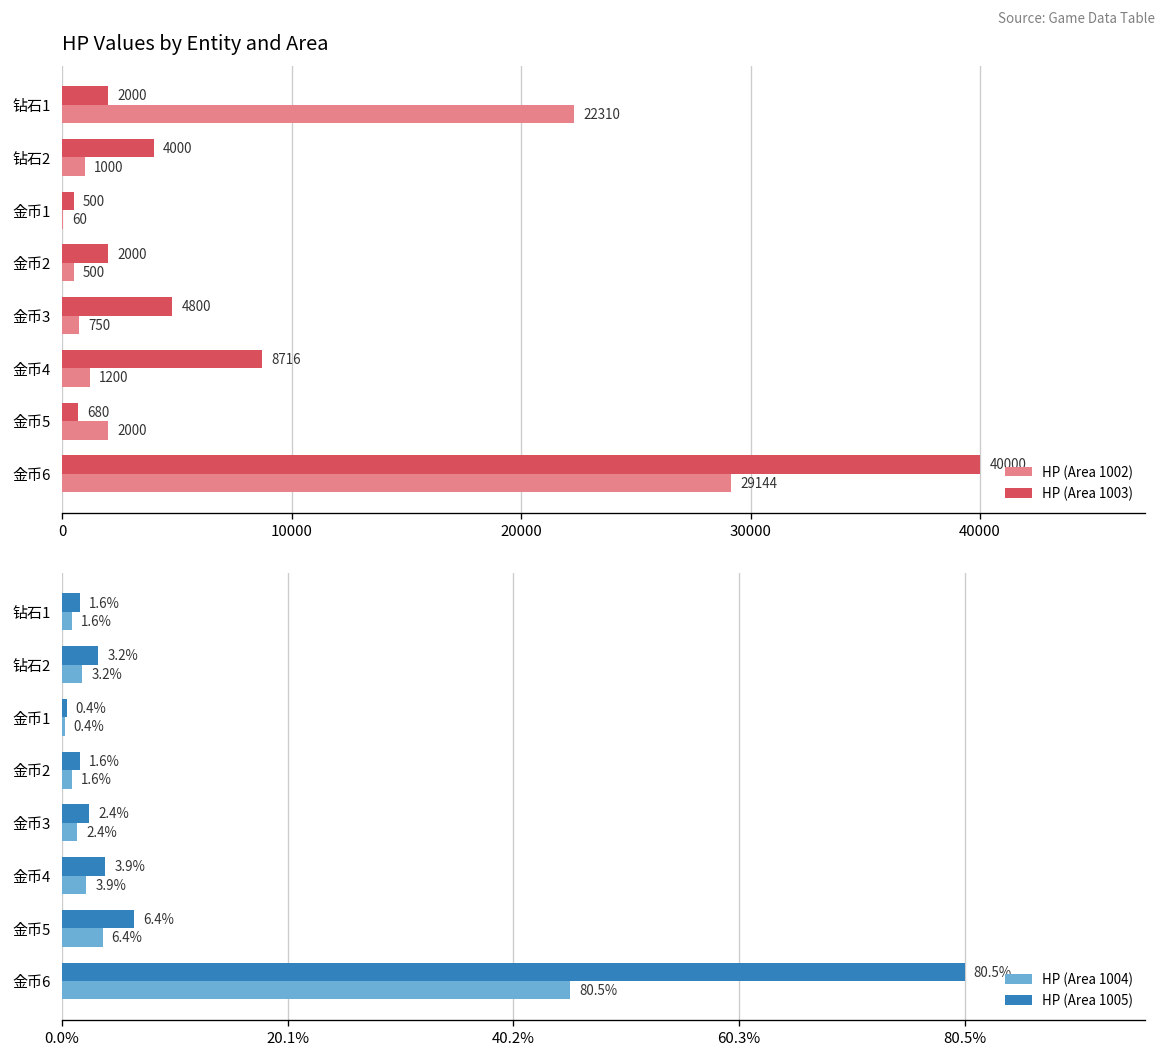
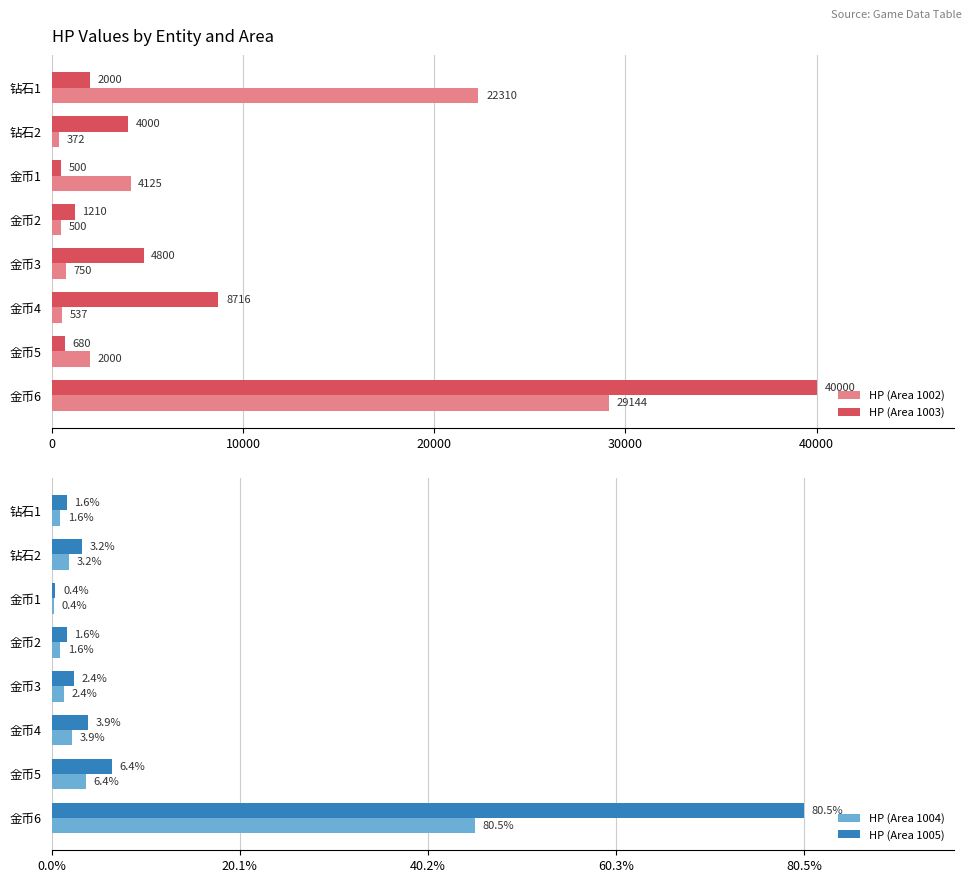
HP Values by Entity and Area, HP (Area 1002), 钻石2: 1000 -> 372
HP Values by Entity and Area, HP (Area 1002), 金币1: 60 -> 4125
HP Values by Entity and Area, HP (Area 1003), 金币2: 2000 -> 1210
HP Values by Entity and Area, HP (Area 1002), 金币4: 1200 -> 537
